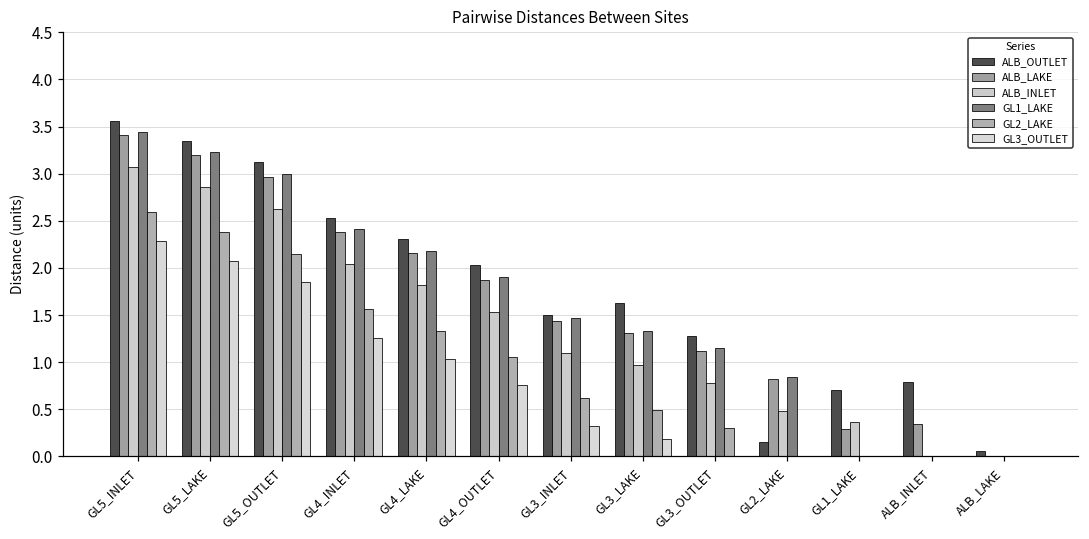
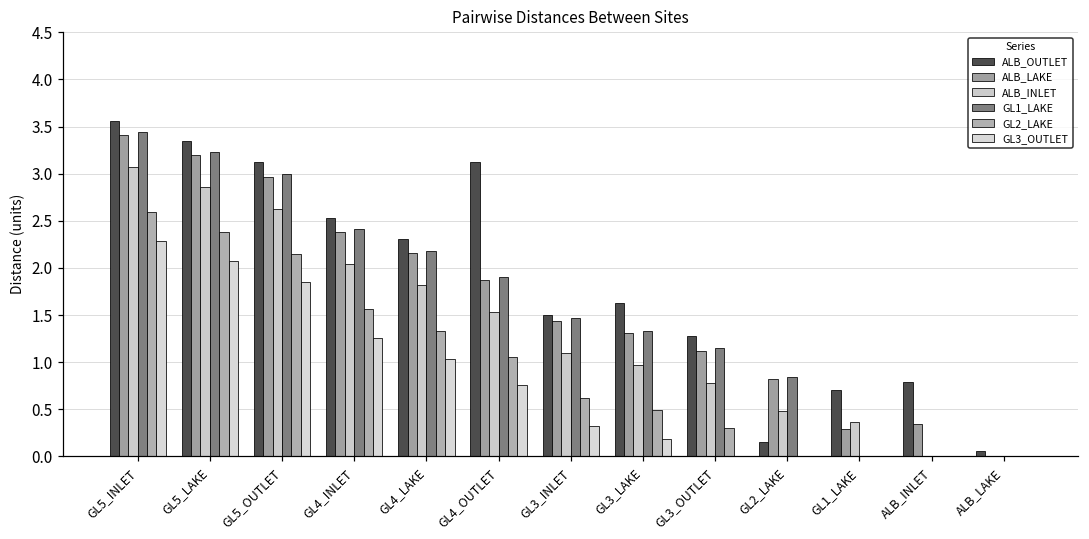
ALB_OUTLET, GL4_OUTLET: 2.0 -> 3.1
